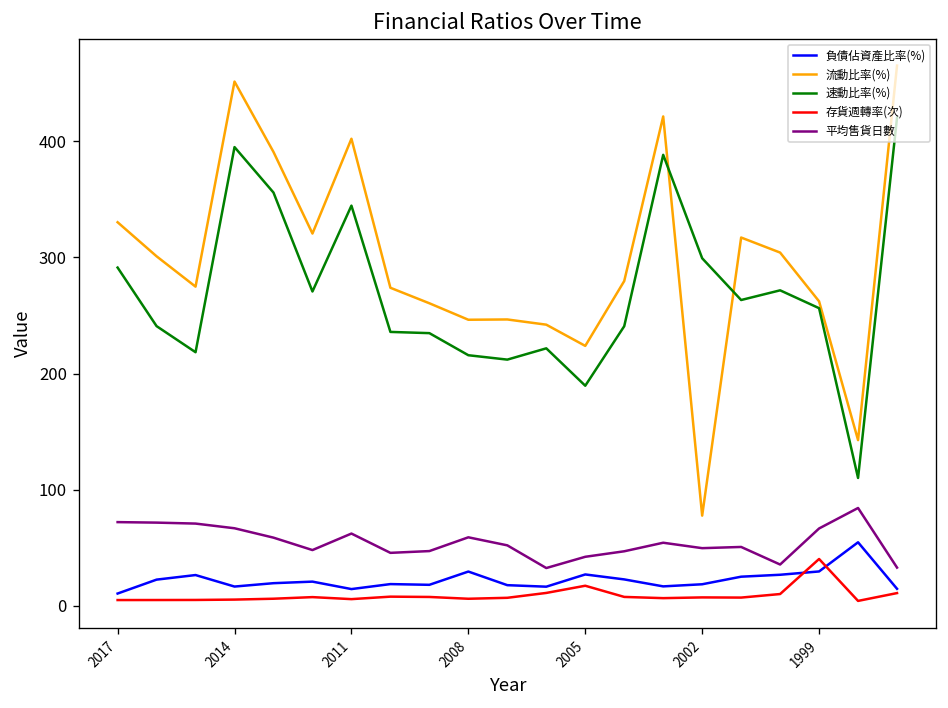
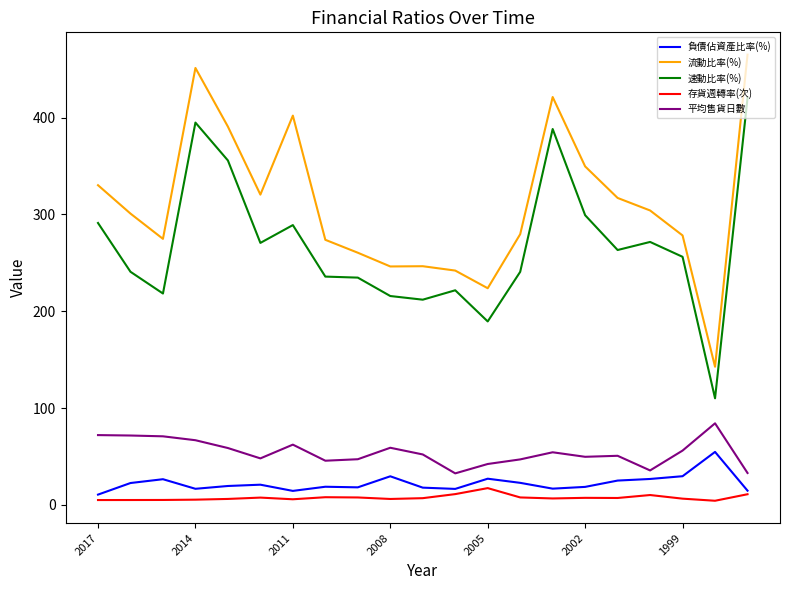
速動比率(%), 2011: 340 -> 290
流動比率(%), 2002: 80 -> 350
流動比率(%), 1999: 260 -> 280
存貨週轉率(次), 1999: 40 -> 10
平均售貨日數, 1999: 70 -> 60
